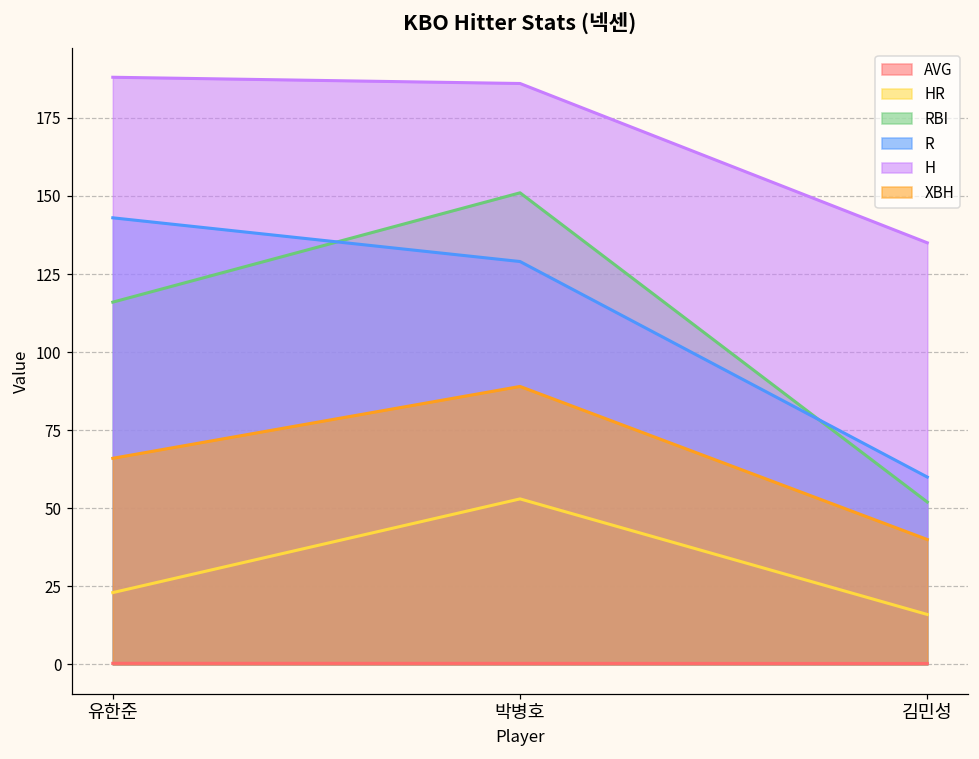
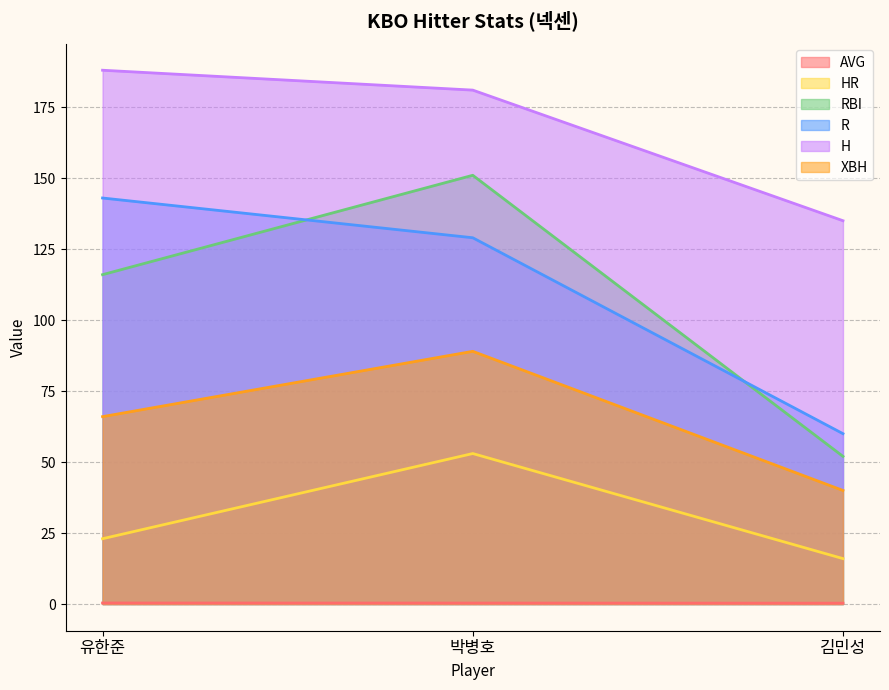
H, 박병호: 186 -> 181
